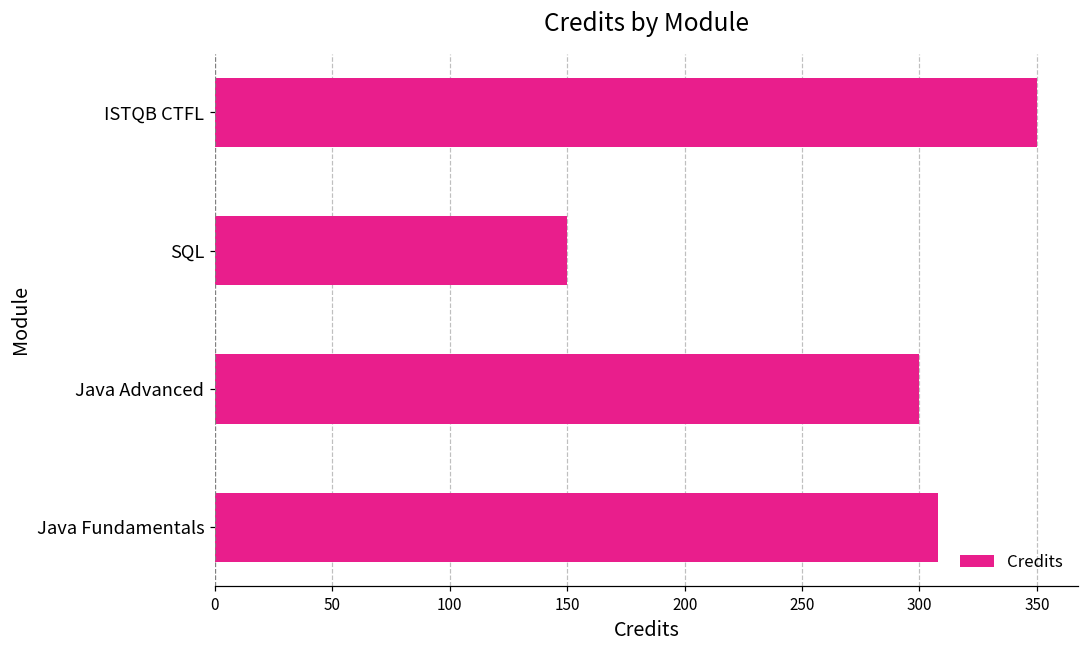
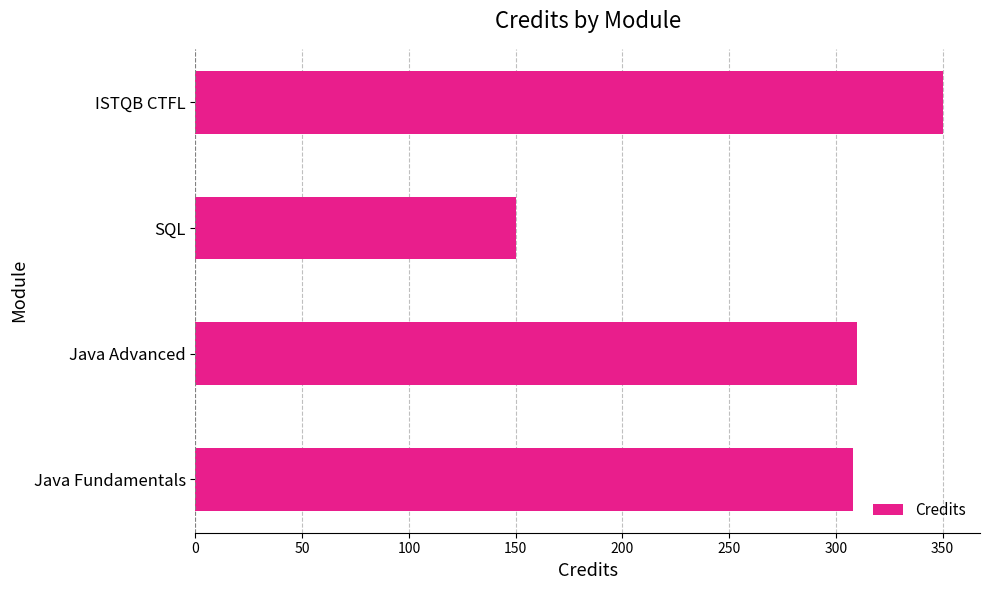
Java Advanced: 300 -> 310
